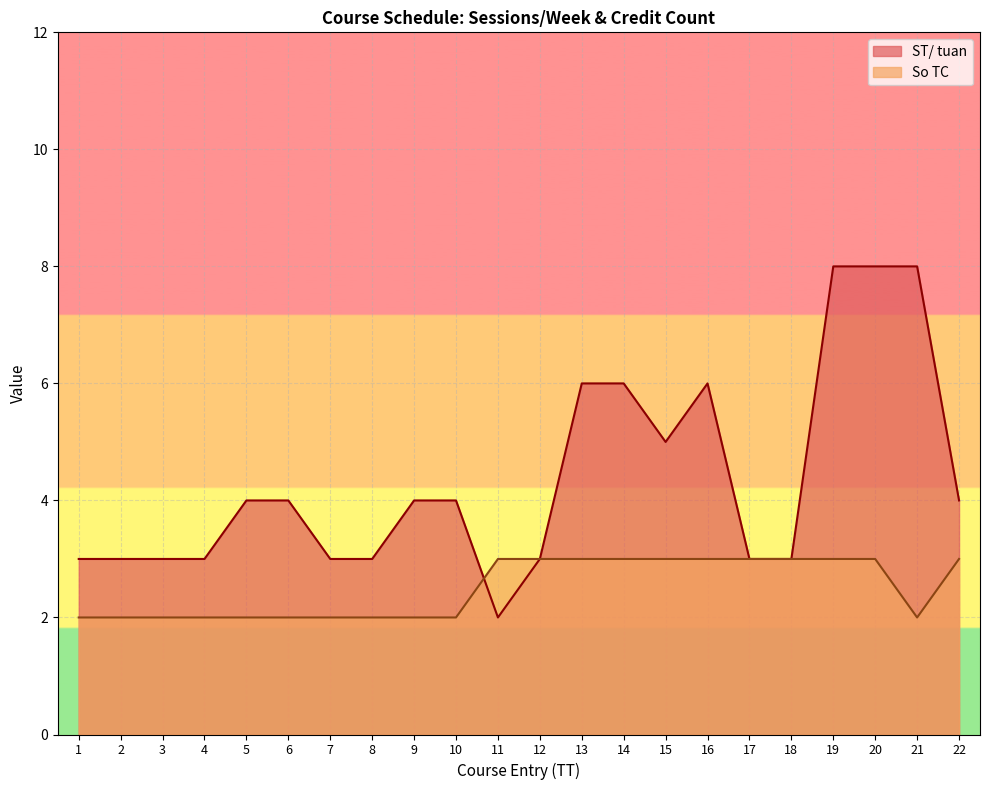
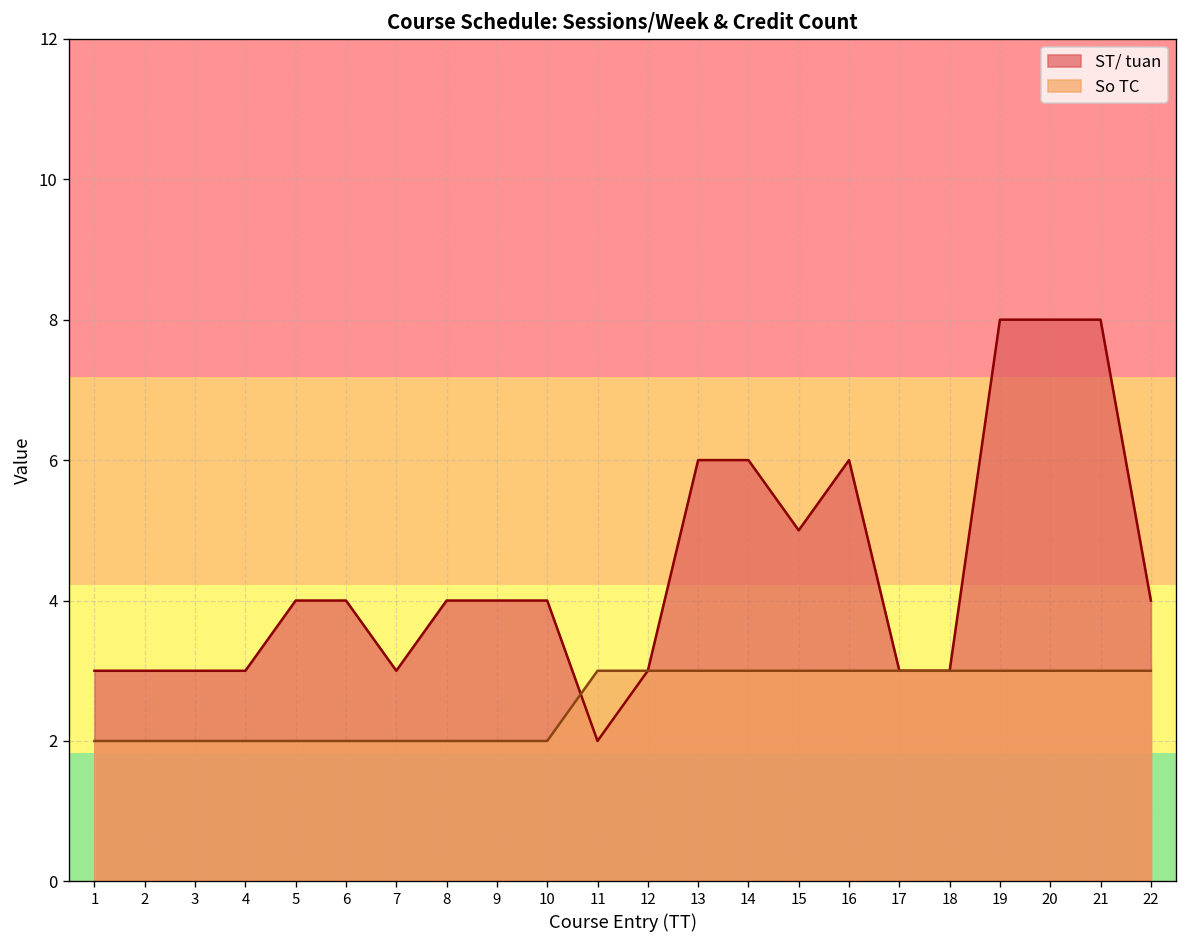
ST/ tuan, 8: 3 -> 4
So TC, 21: 2 -> 3
